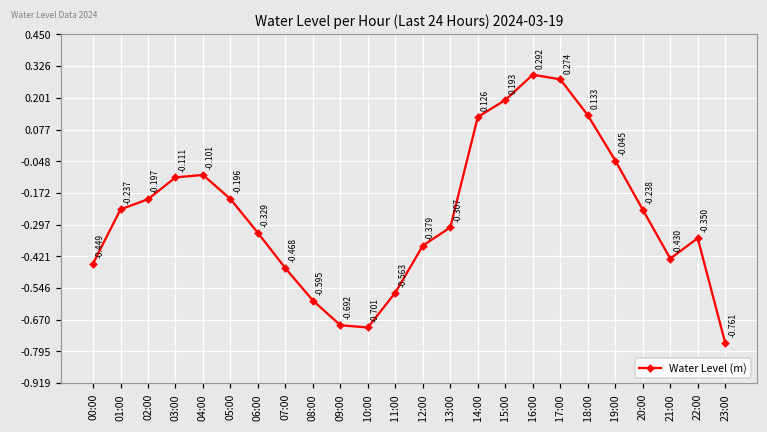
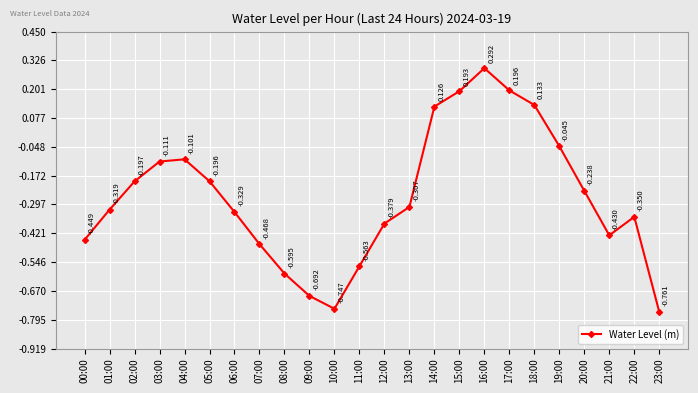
01:00: -0.237 -> -0.319
10:00: -0.701 -> -0.747
17:00: 0.274 -> 0.196
